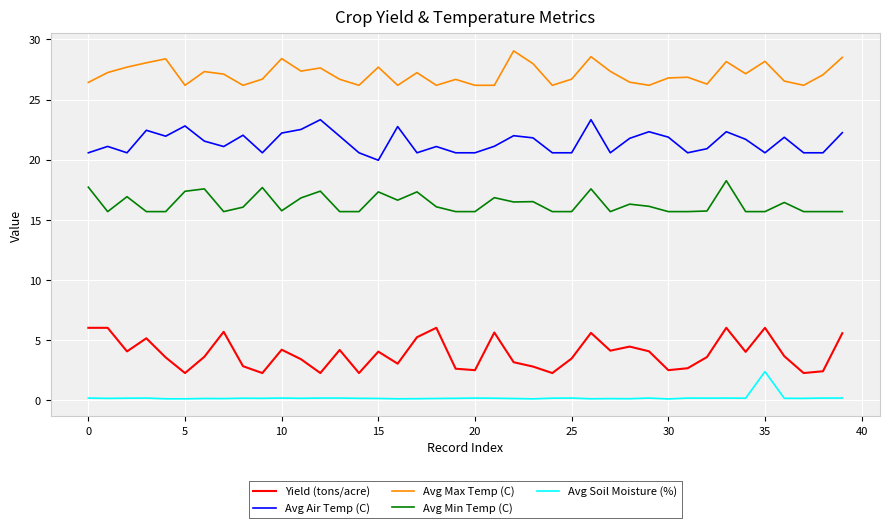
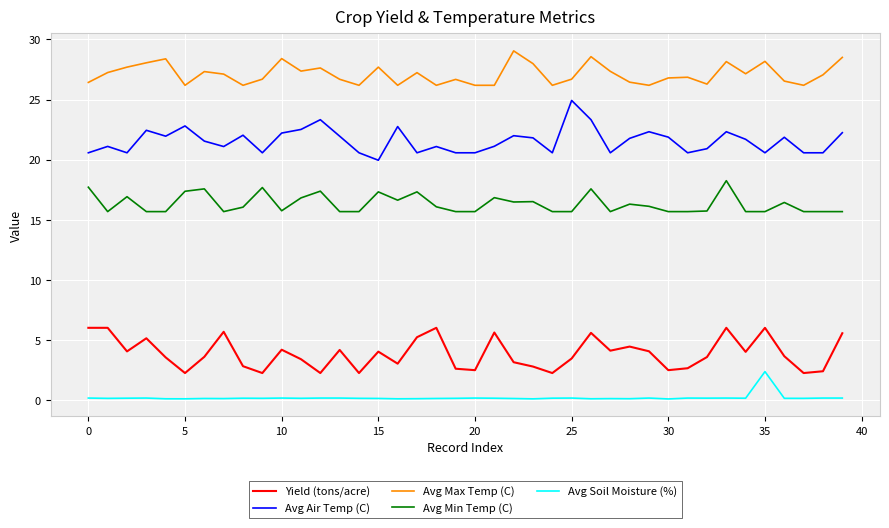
Avg Air Temp (C), 25: 20.6 -> 24.9
